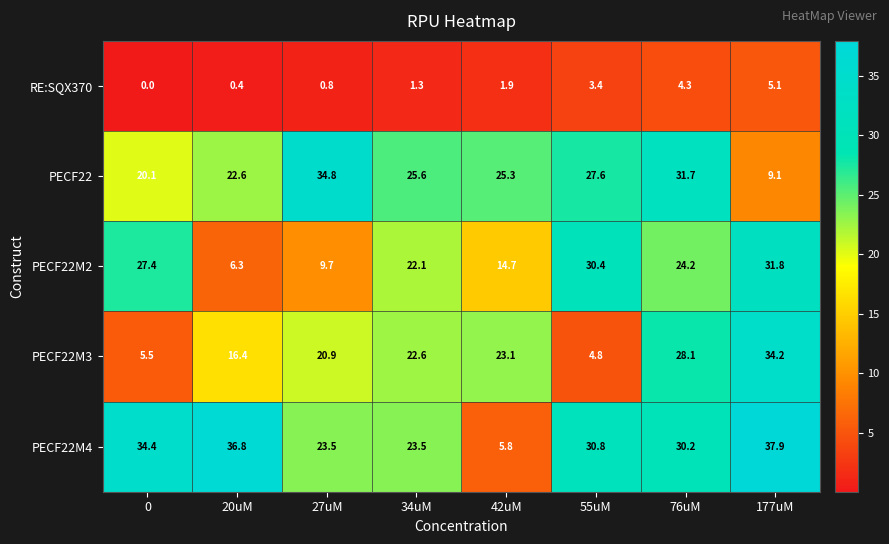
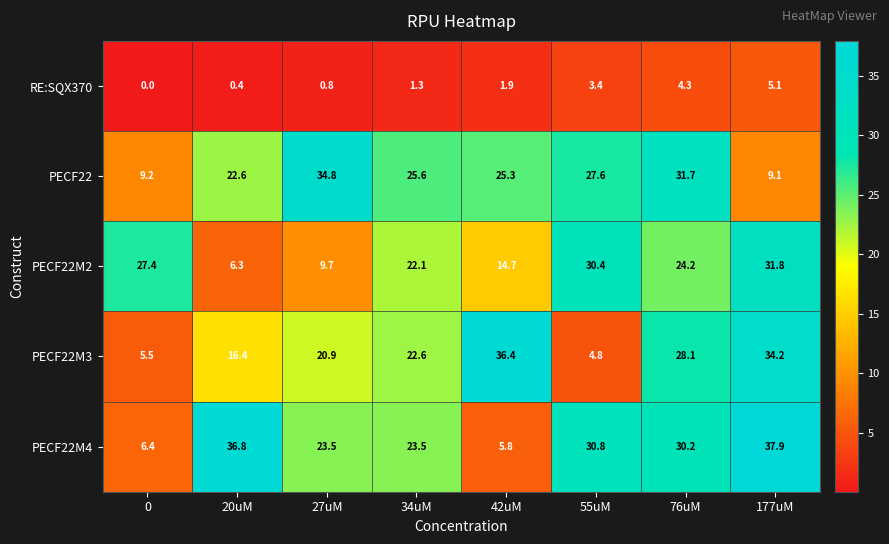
PECF22, 0: 20.1 -> 9.2
PECF22M3, 42uM: 23.1 -> 36.4
PECF22M4, 0: 34.4 -> 6.4
